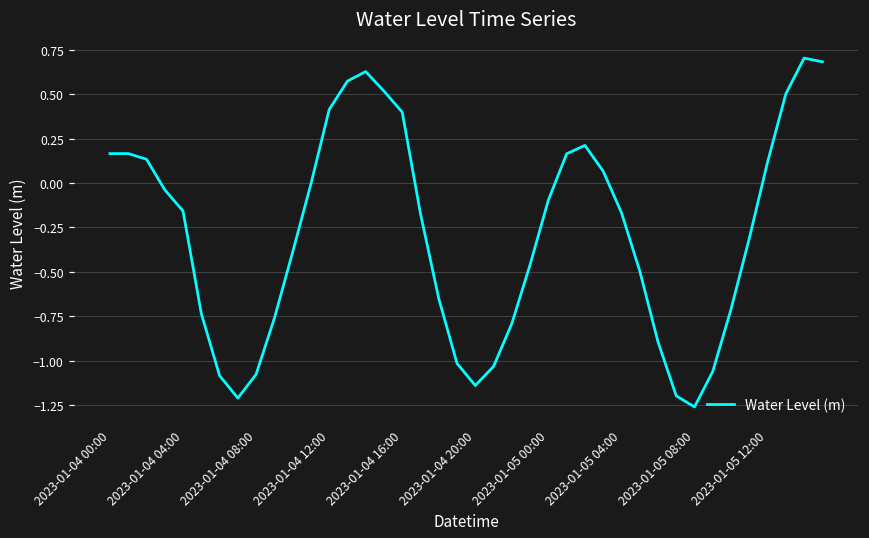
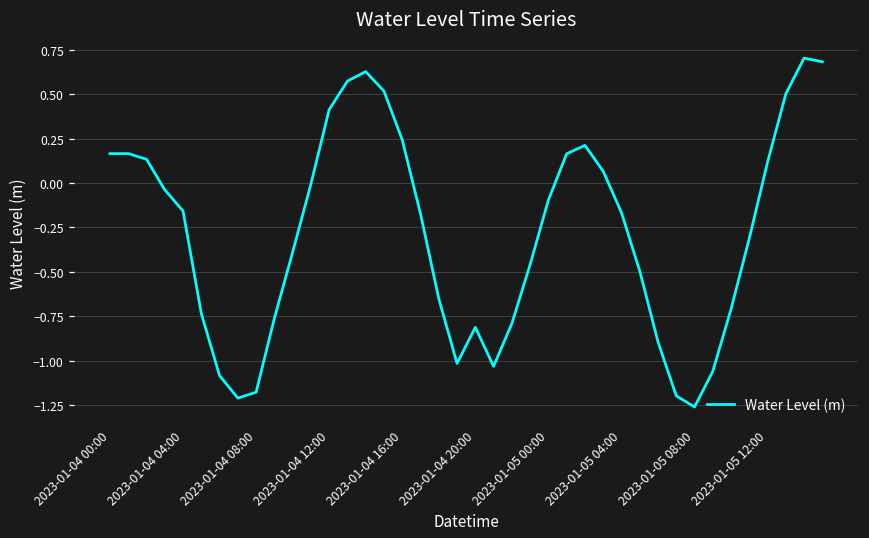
2023-01-04 08:00: -1.08 -> -1.18
2023-01-04 16:00: 0.40 -> 0.24
2023-01-04 20:00: -1.14 -> -0.81
